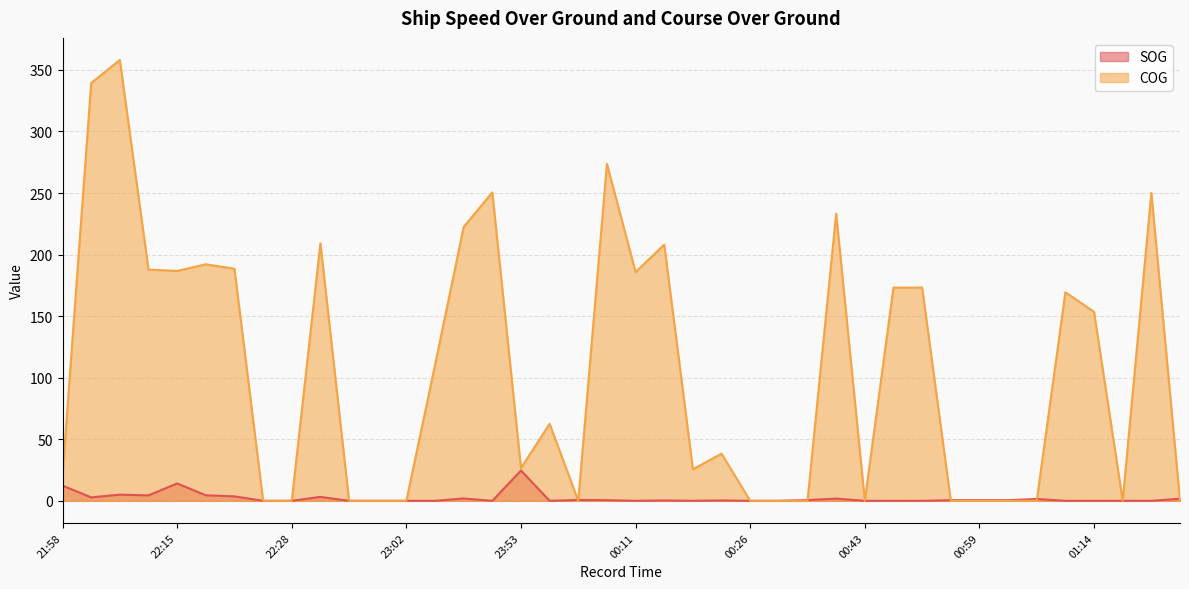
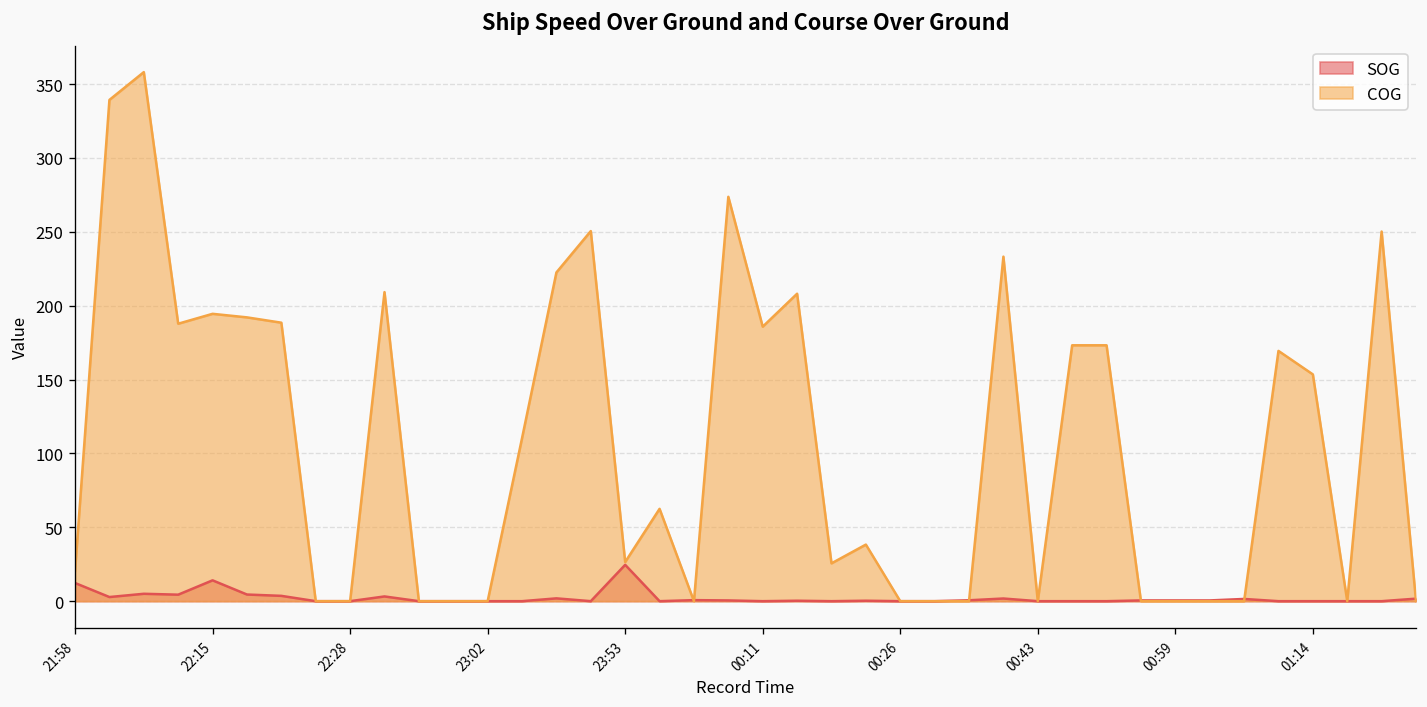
COG, 22:15: 187 -> 195
